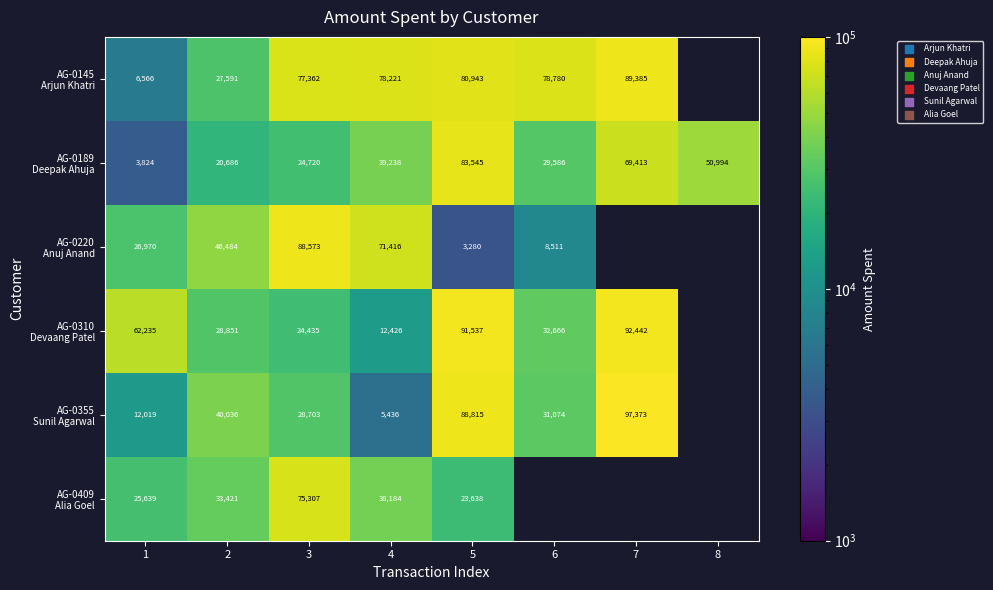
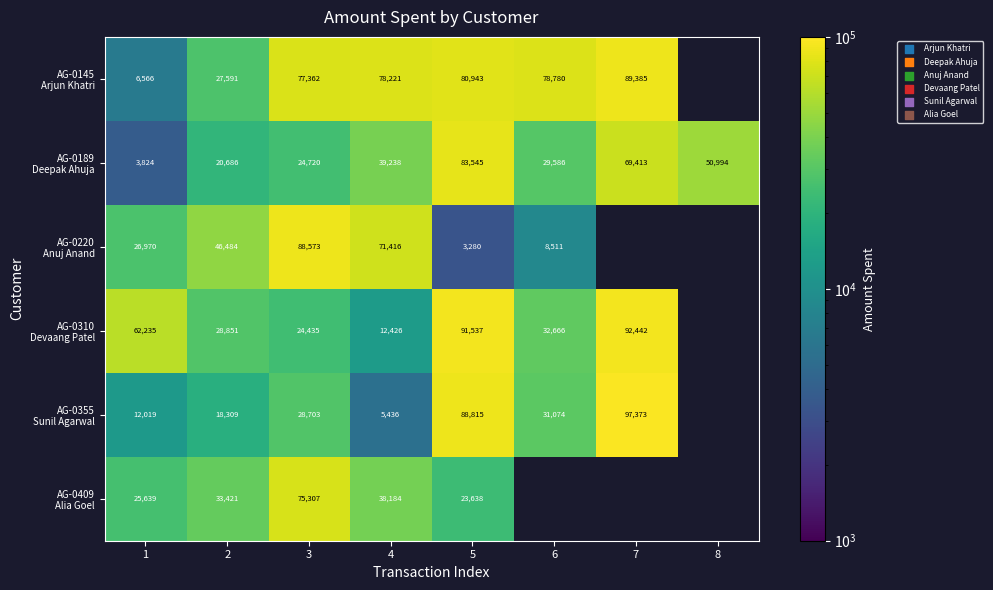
AG-0355 Sunil Agarwal, 2: 40,036 -> 18,309
